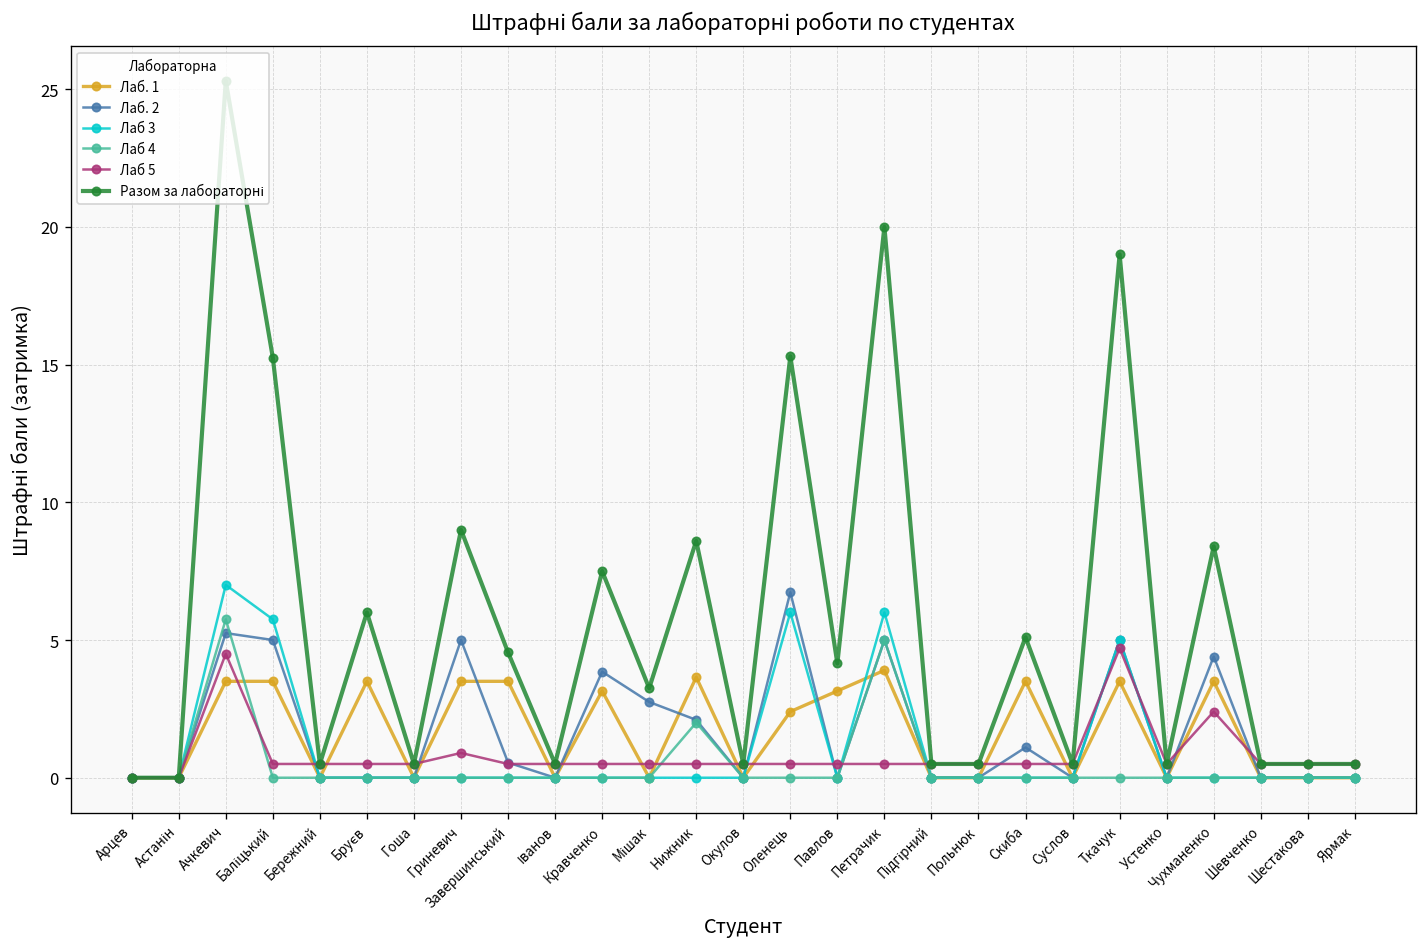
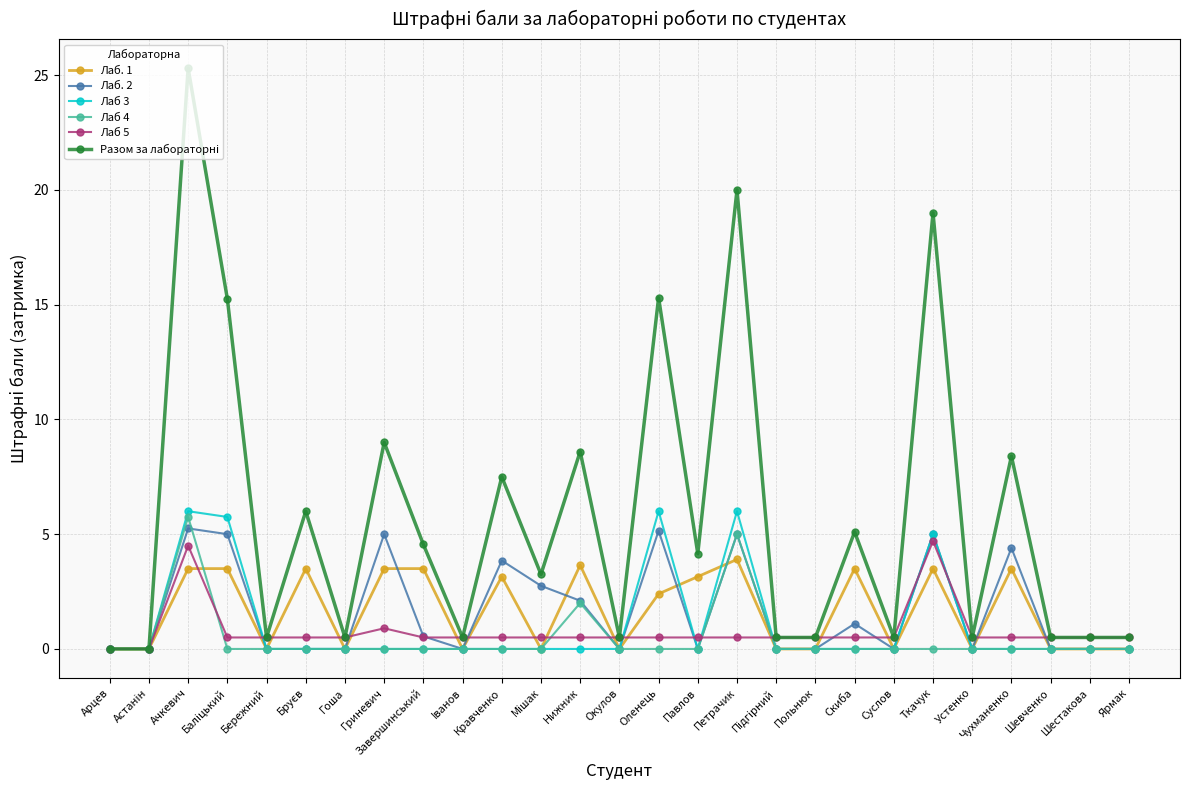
Лаб 3, Ачкевич: 7 -> 6
Лаб. 2, Оленець: 6.7 -> 5.2
Лаб 5, Чухманенко: 2.4 -> 0.5
